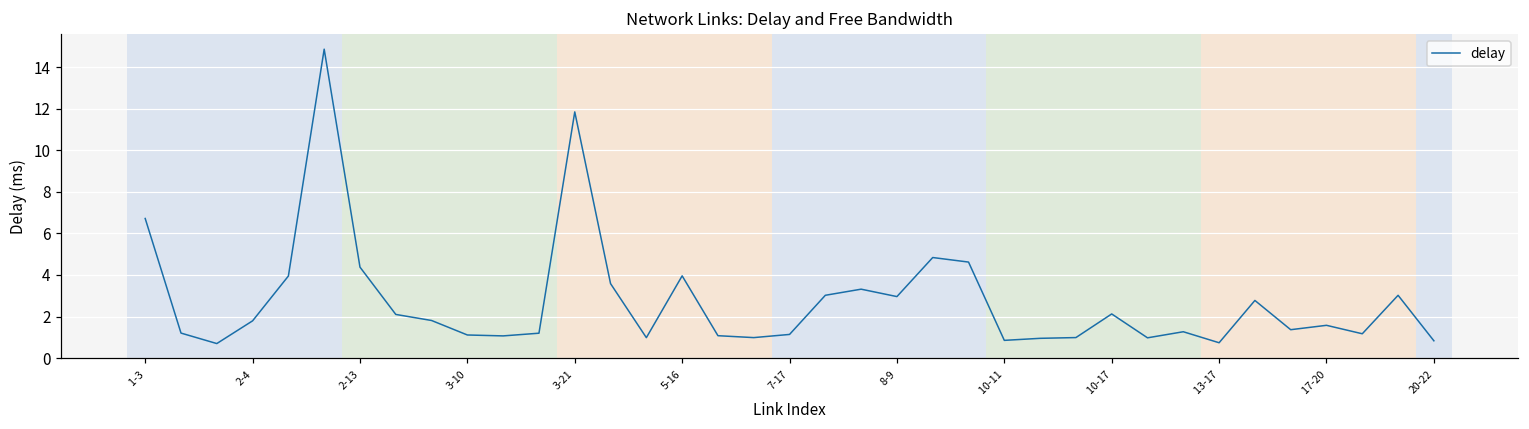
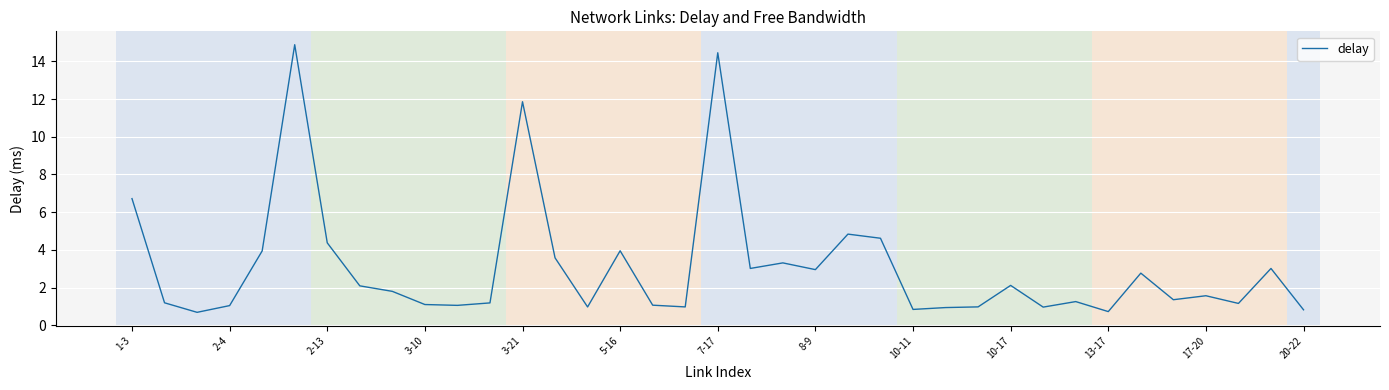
2-4: 1.8 -> 1.1
7-17: 1.1 -> 14.5
